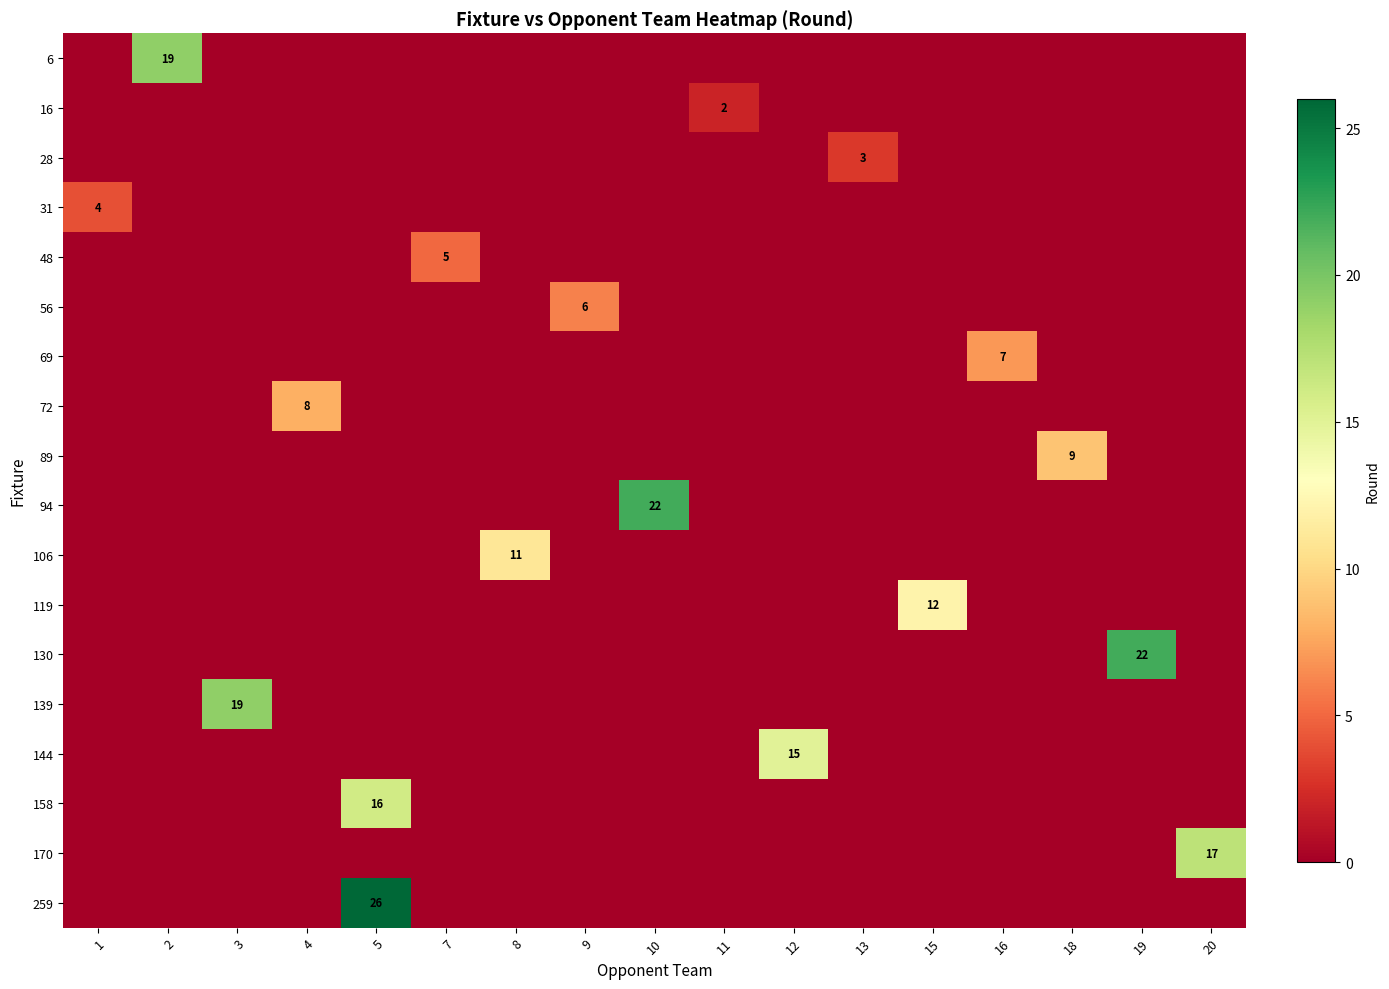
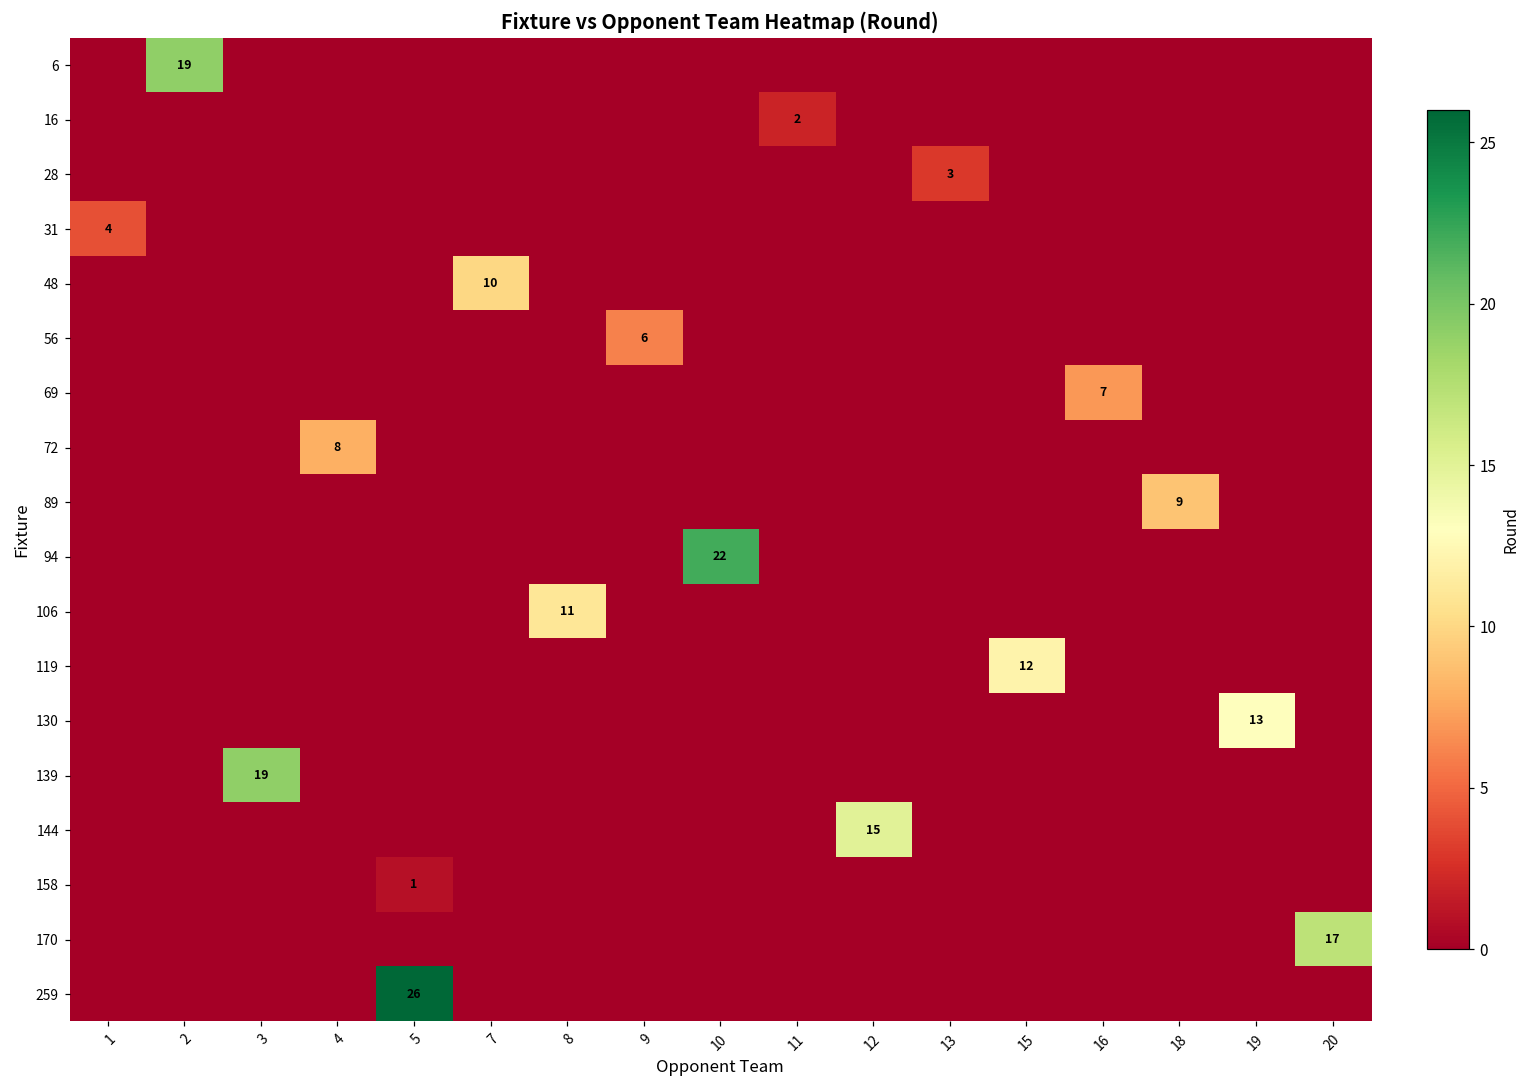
48, 7: 5 -> 10
130, 19: 22 -> 13
158, 5: 16 -> 1
